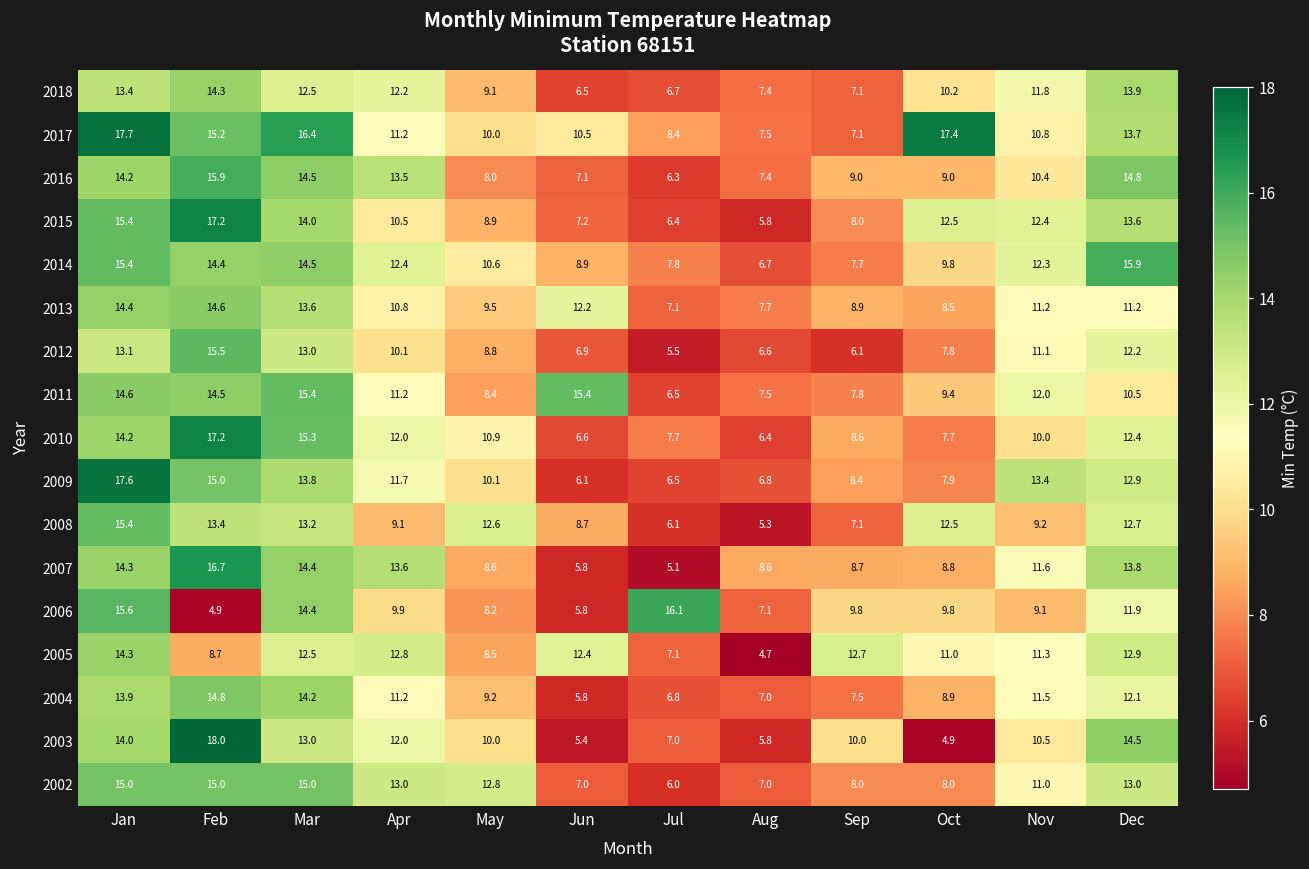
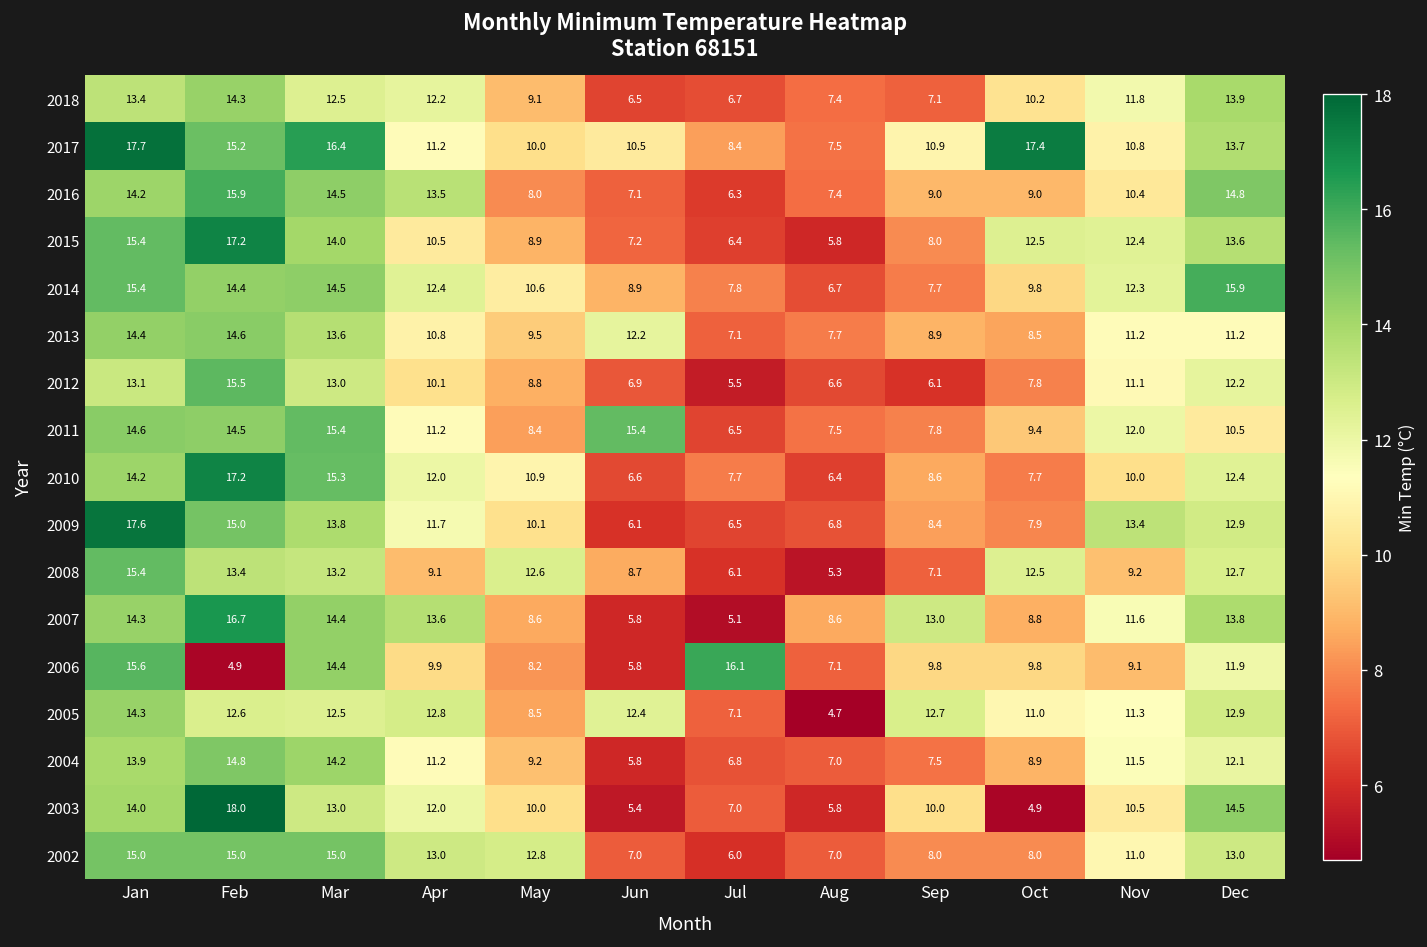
2017, Sep: 7.1 -> 10.9
2007, Sep: 8.7 -> 13.0
2005, Feb: 8.7 -> 12.6
